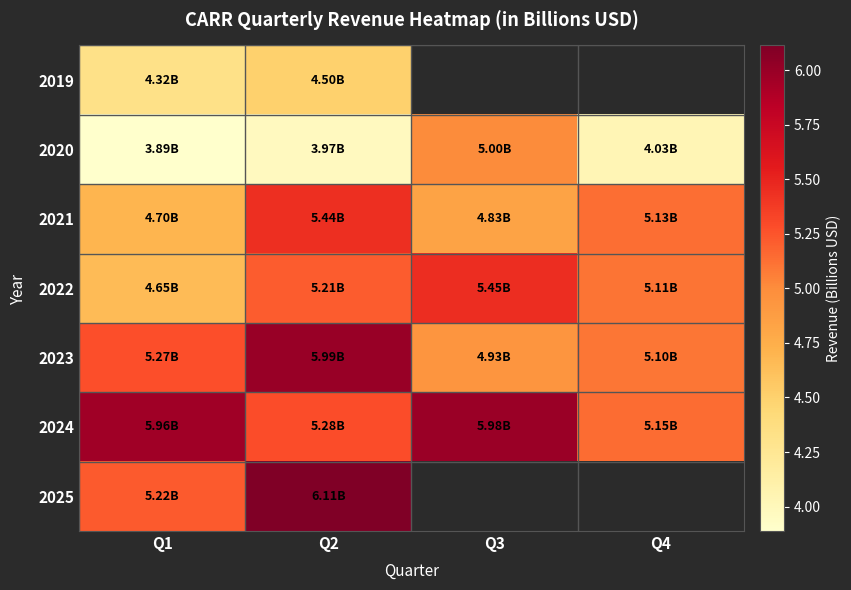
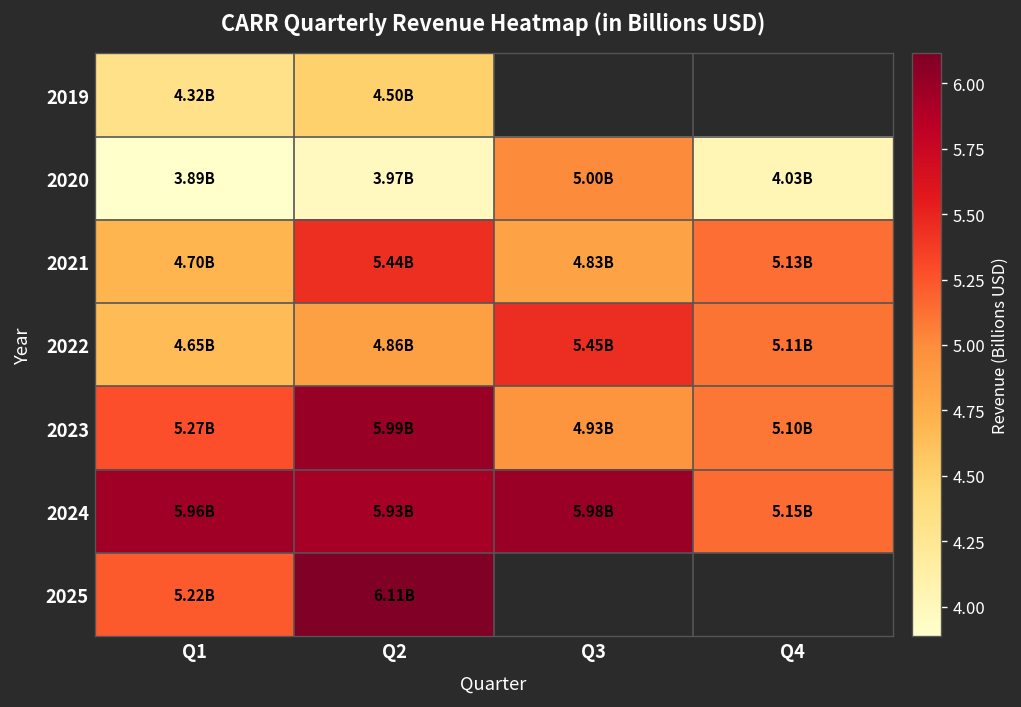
2022, Q2: 5.21B -> 4.86B
2024, Q2: 5.28B -> 5.93B
